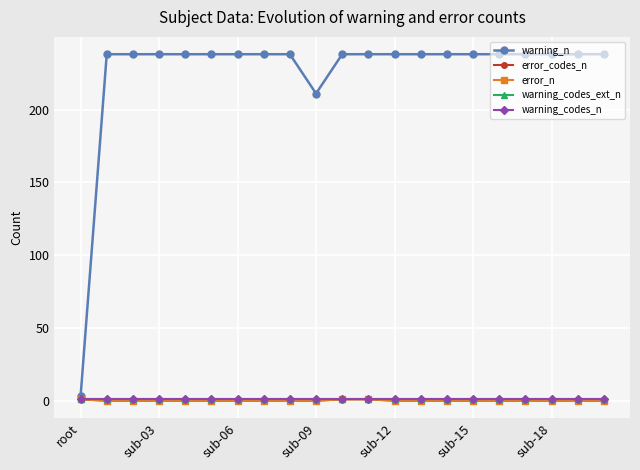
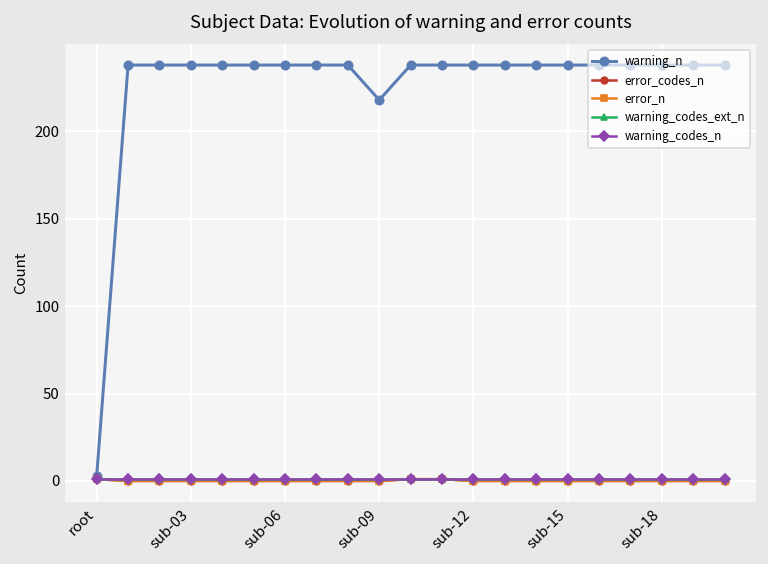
warning_n, sub-09: 211 -> 218
